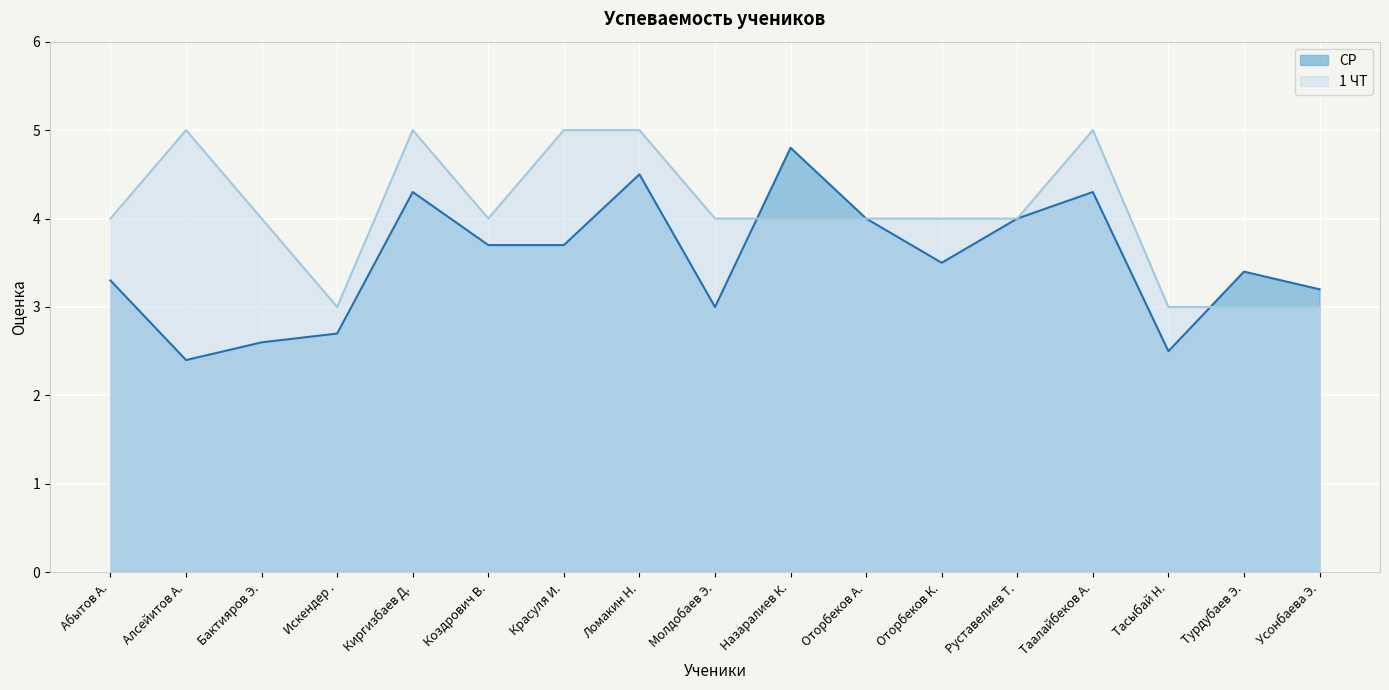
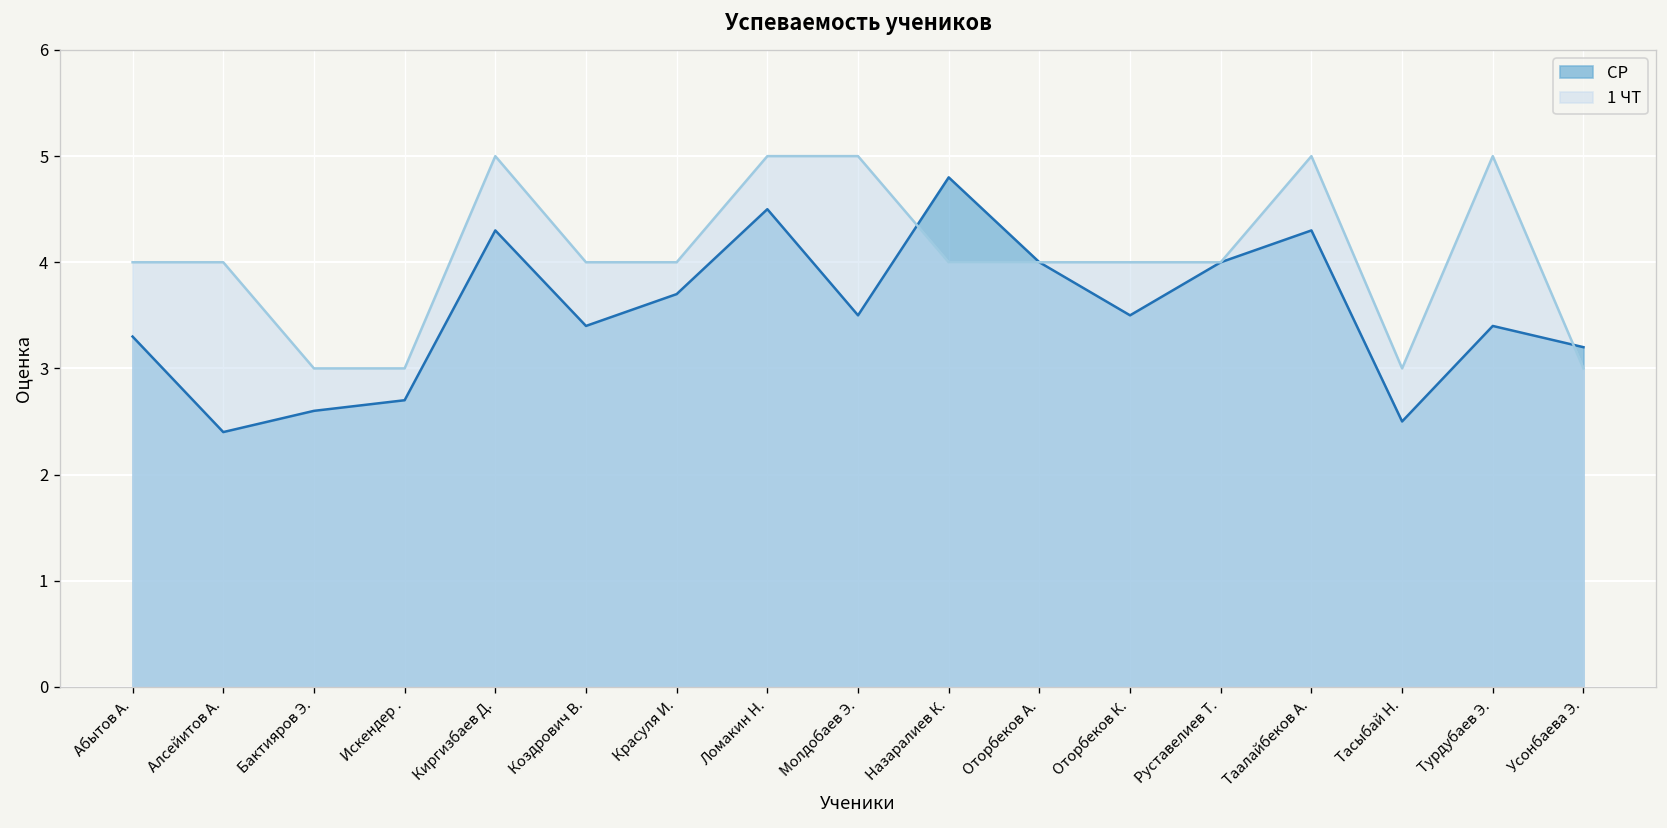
1 ЧТ, Алсейитов А.: 5 -> 4
1 ЧТ, Бактияров Э.: 4 -> 3
СР, Коздрович В.: 3.7 -> 3.4
1 ЧТ, Красуля И.: 5 -> 4
СР, Молдобаев Э.: 3.0 -> 3.5
1 ЧТ, Молдобаев Э.: 4 -> 5
1 ЧТ, Турдубаев Э.: 3 -> 5
